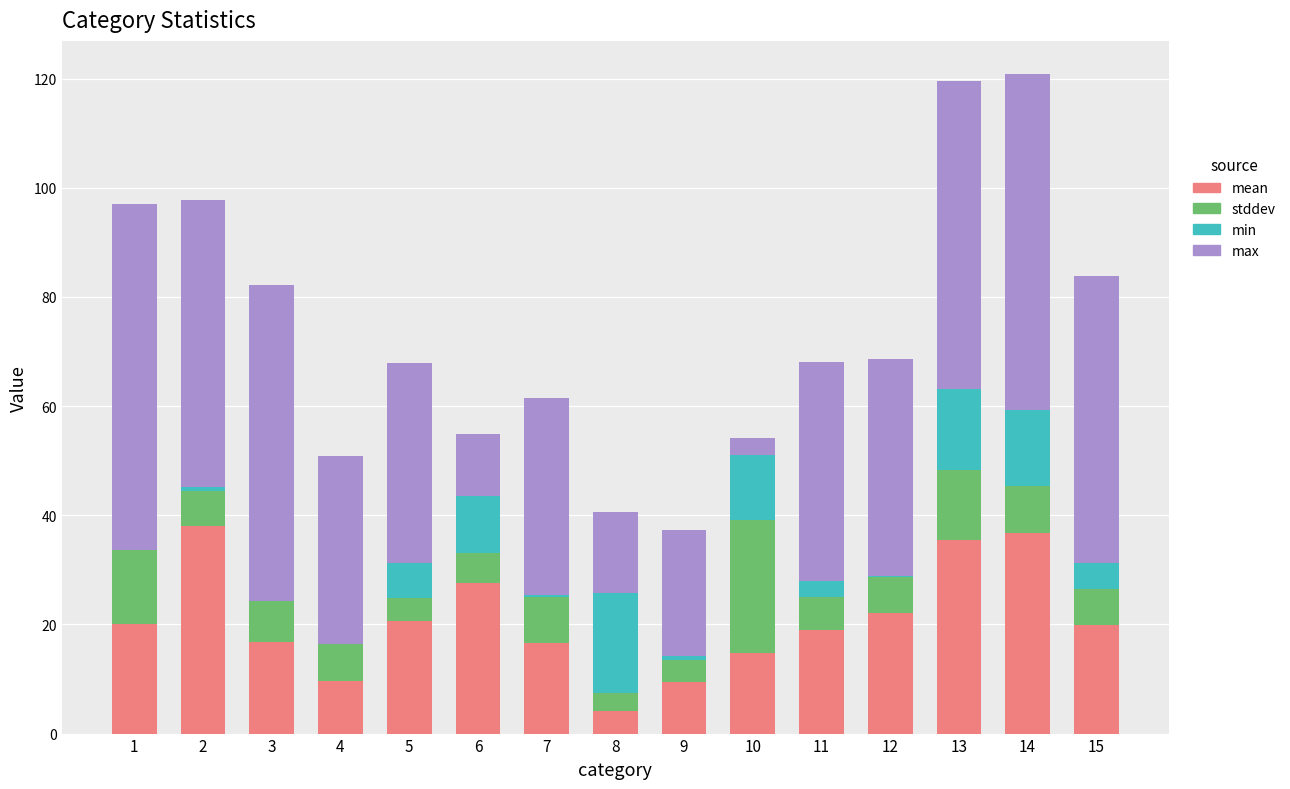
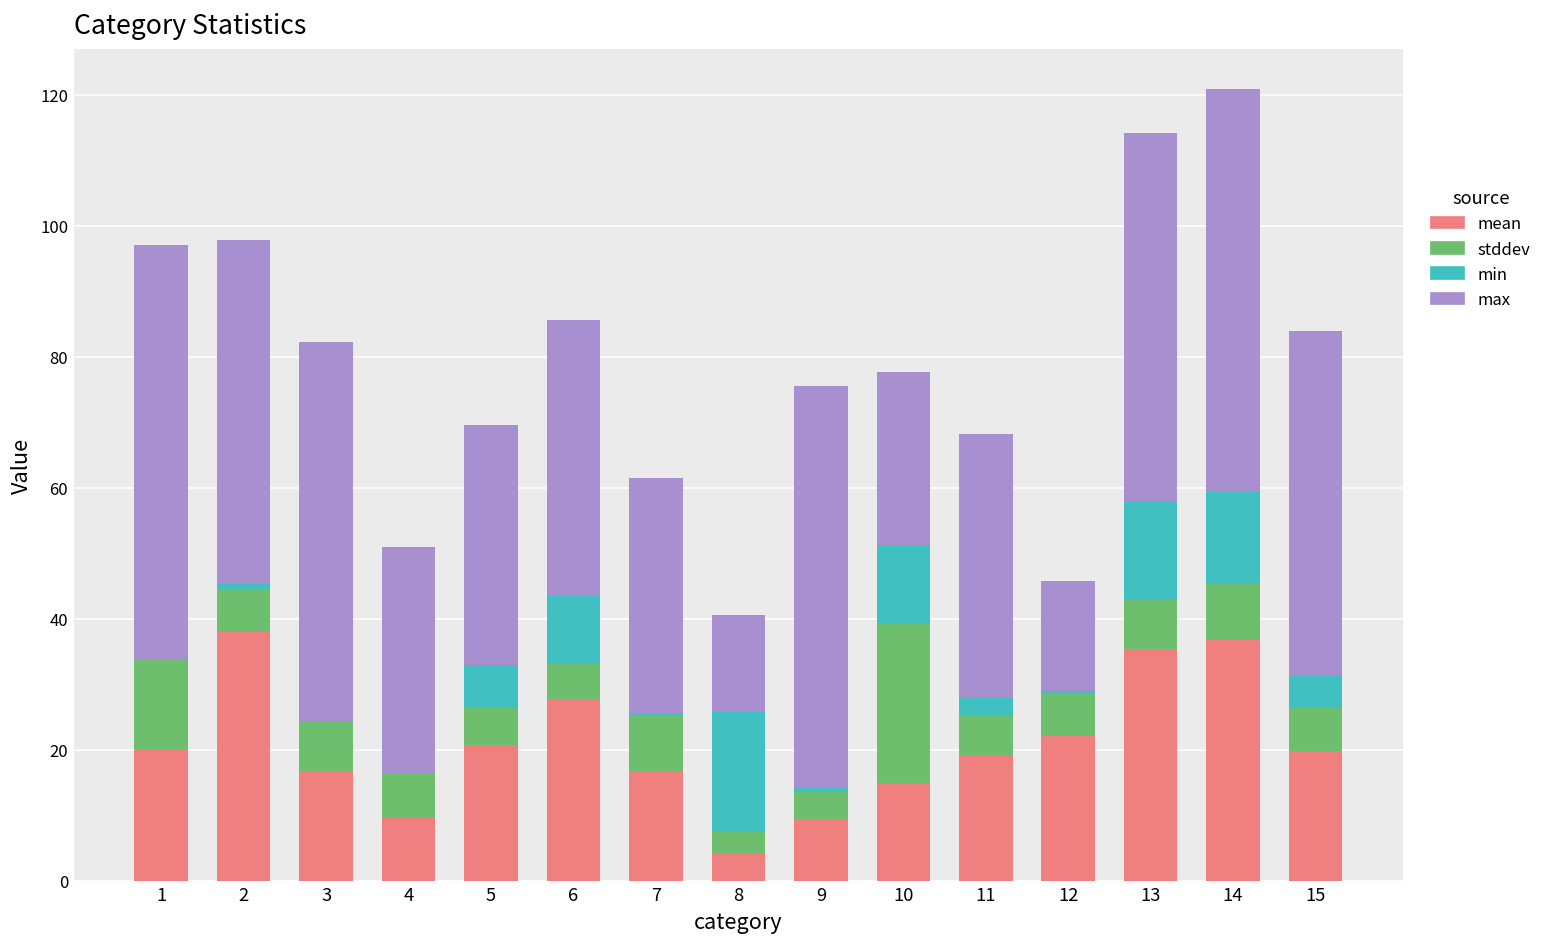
stddev, 5: 4 -> 6
max, 6: 11 -> 42
max, 9: 23 -> 61
max, 10: 3 -> 27
max, 12: 40 -> 17
stddev, 13: 13 -> 8
